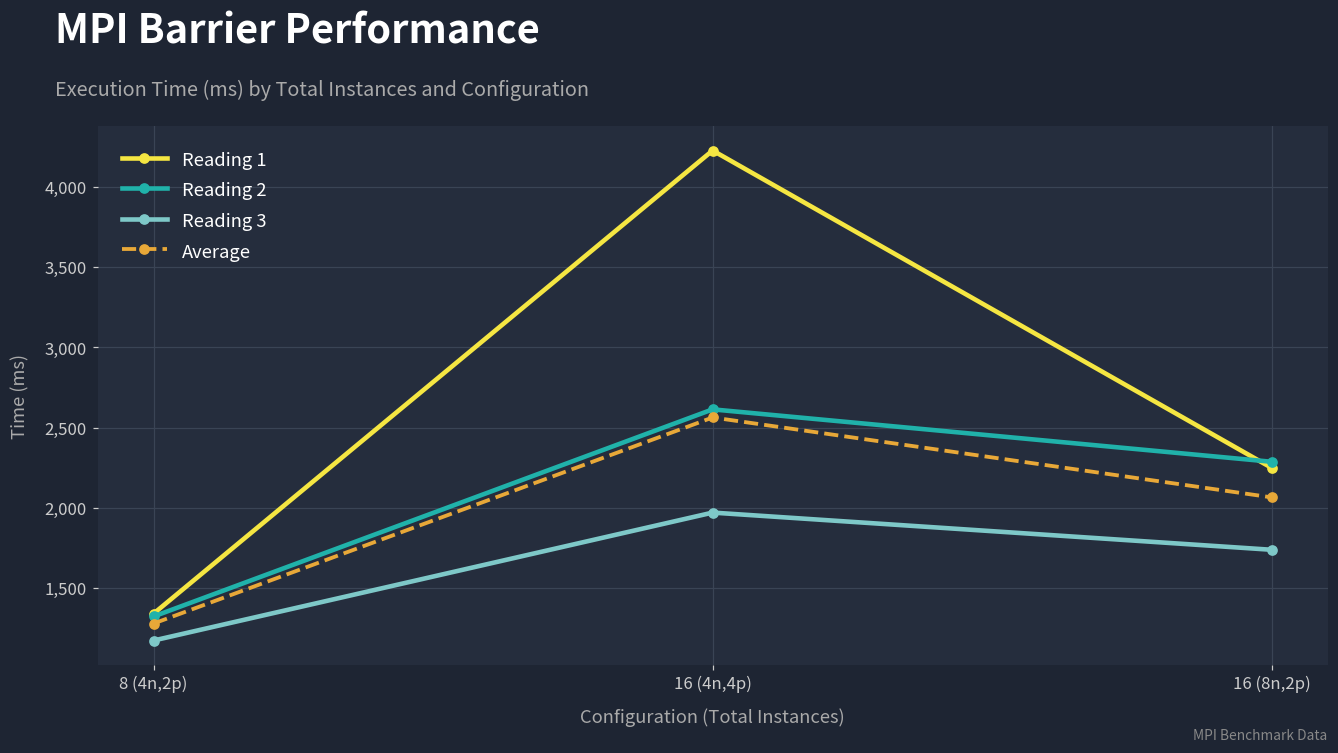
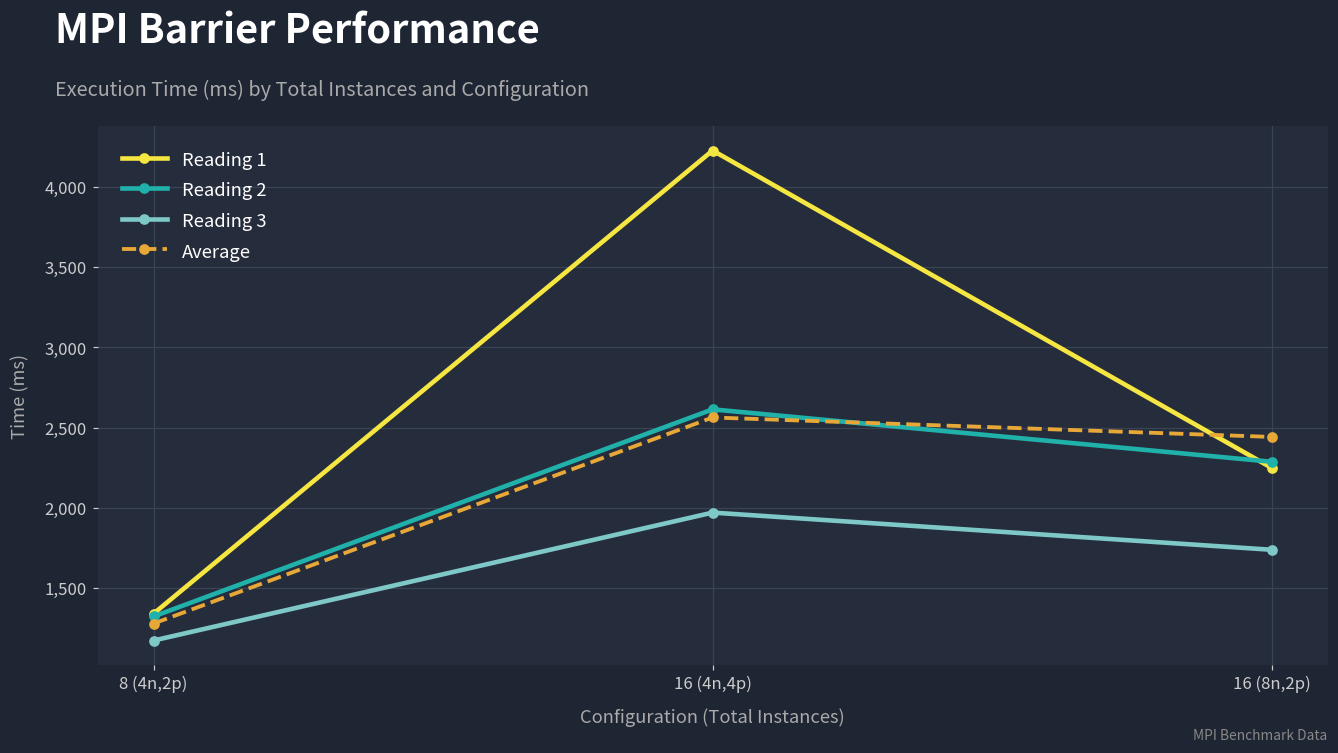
Average, 16 (8n,2p): 2,070 -> 2,440
